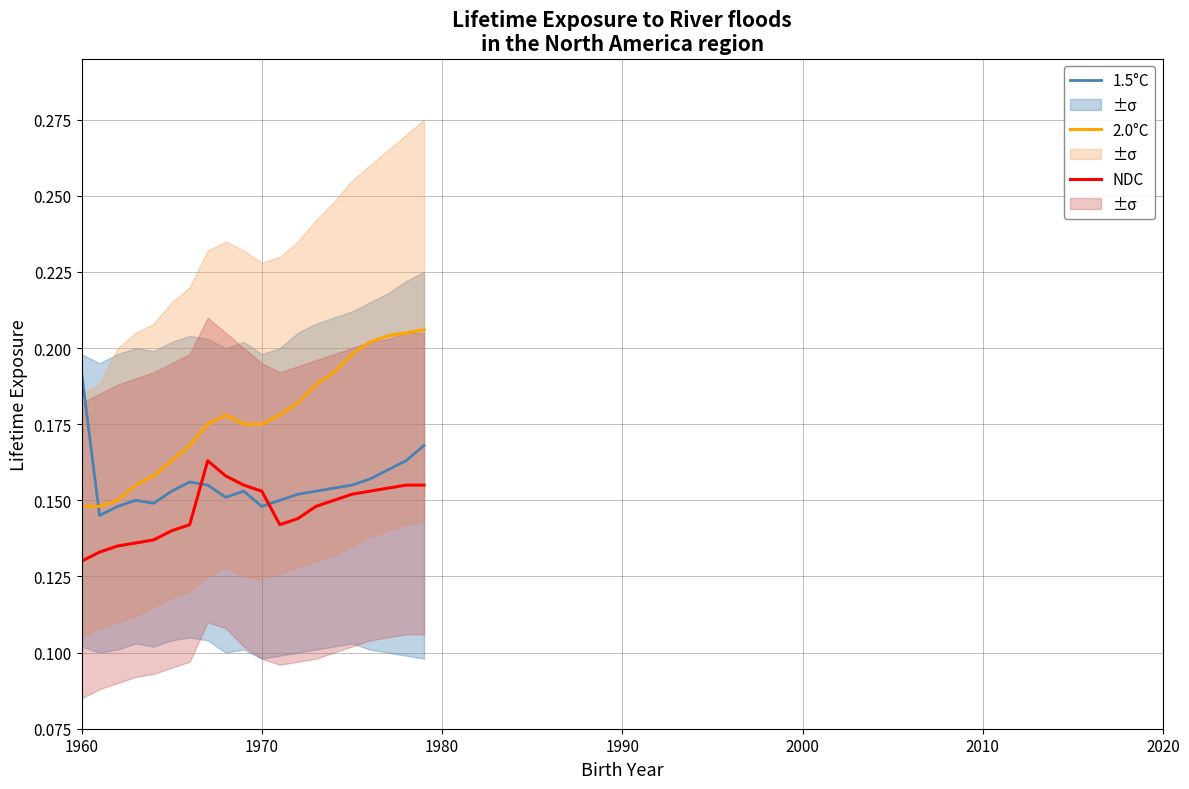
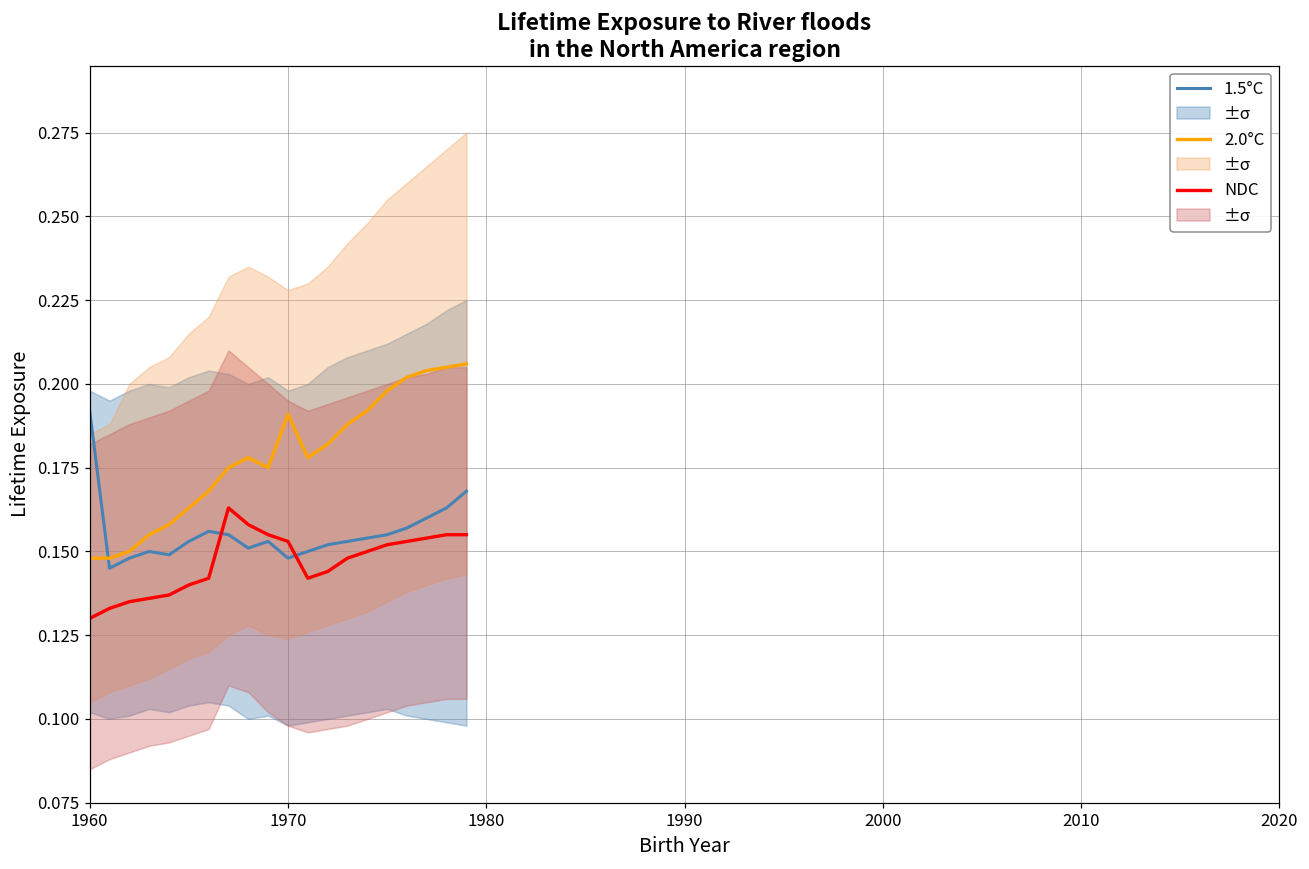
2.0°C, 1970: 0.175 -> 0.191
